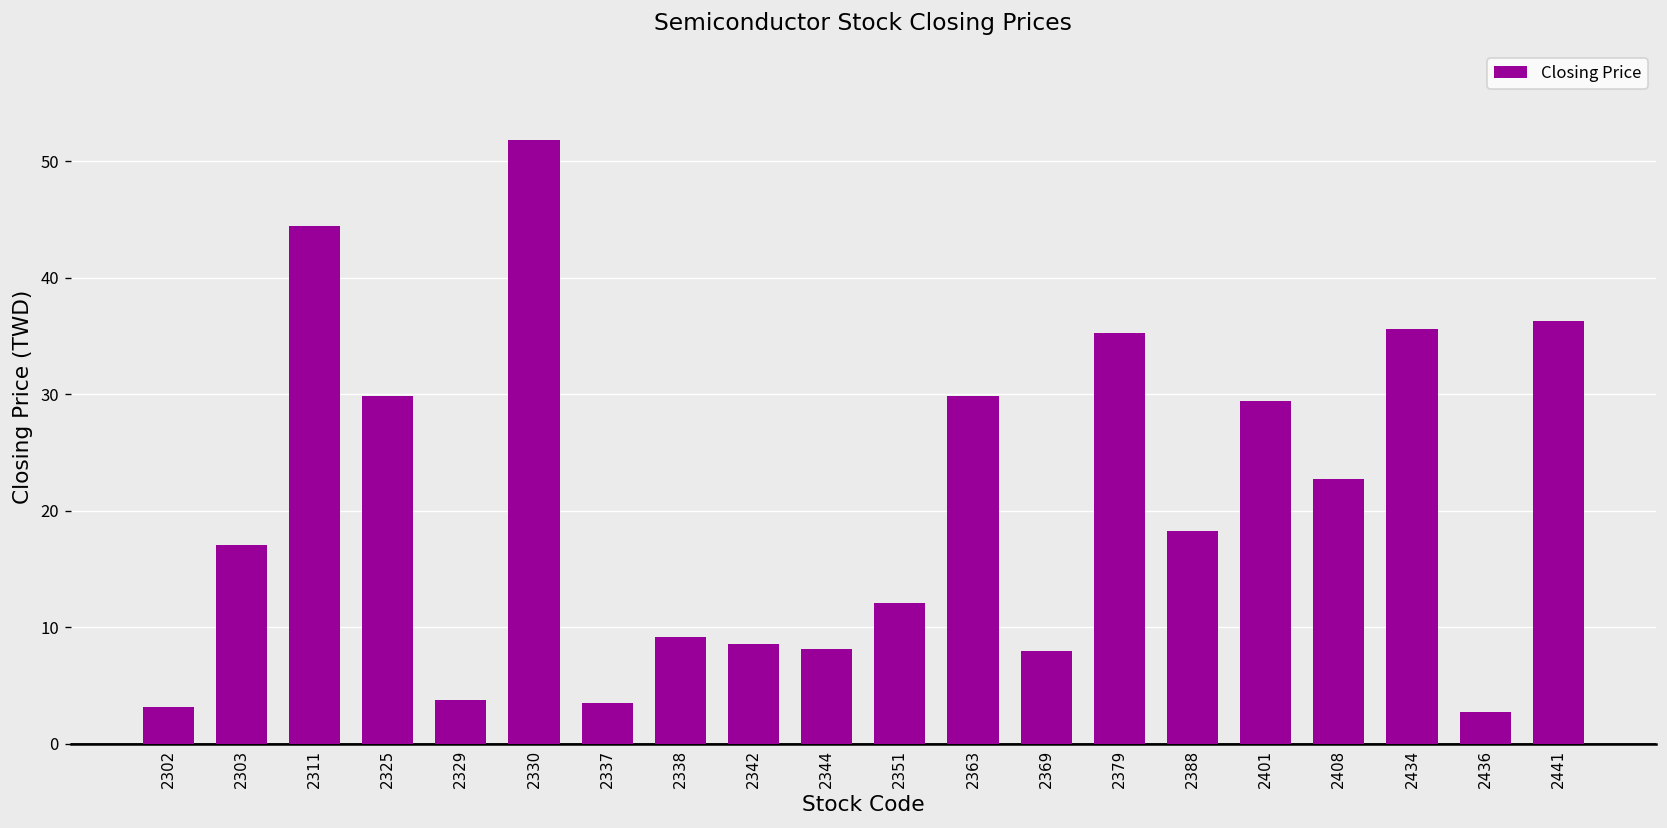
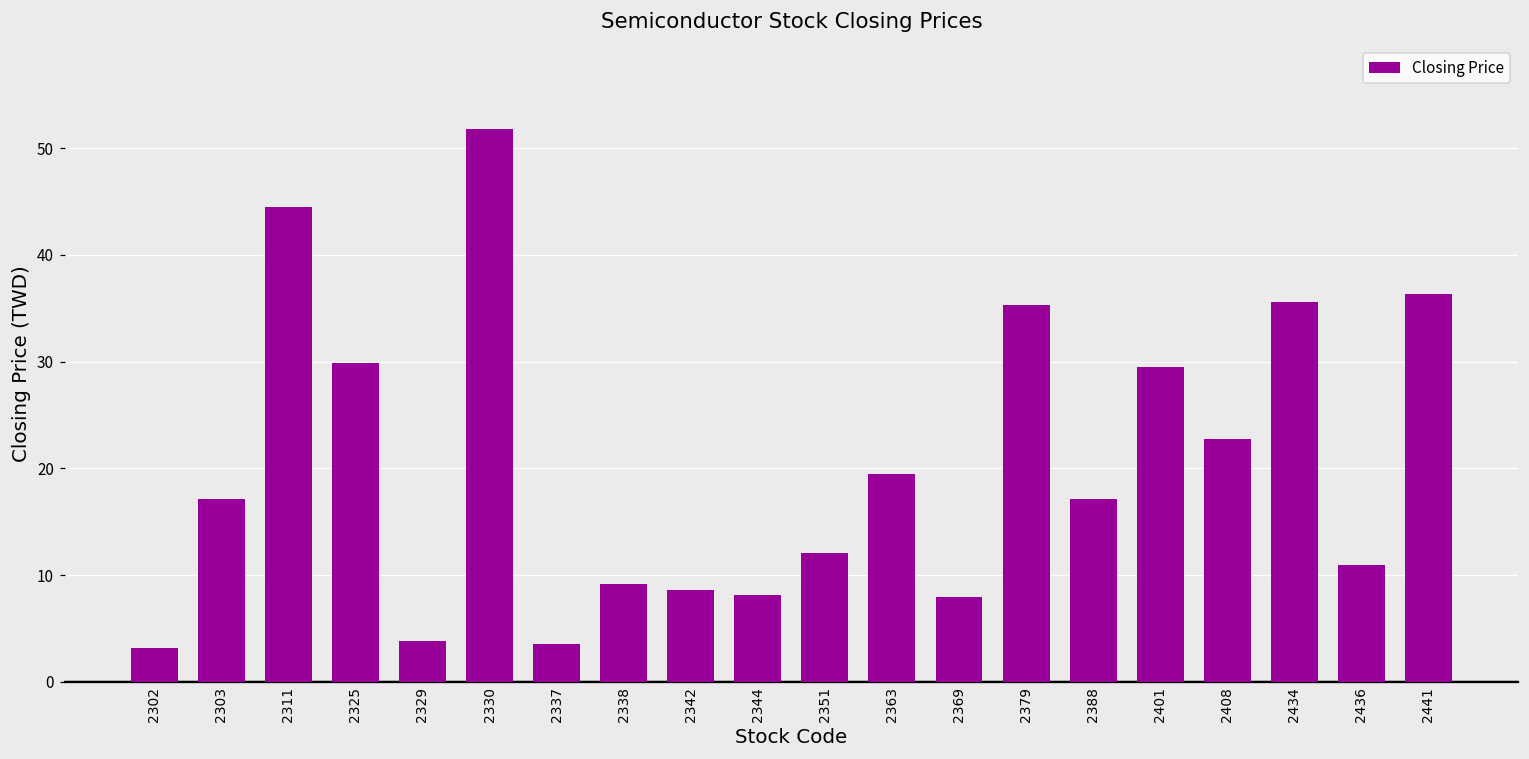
2363: 30 -> 19
2388: 18 -> 17
2436: 3 -> 11
